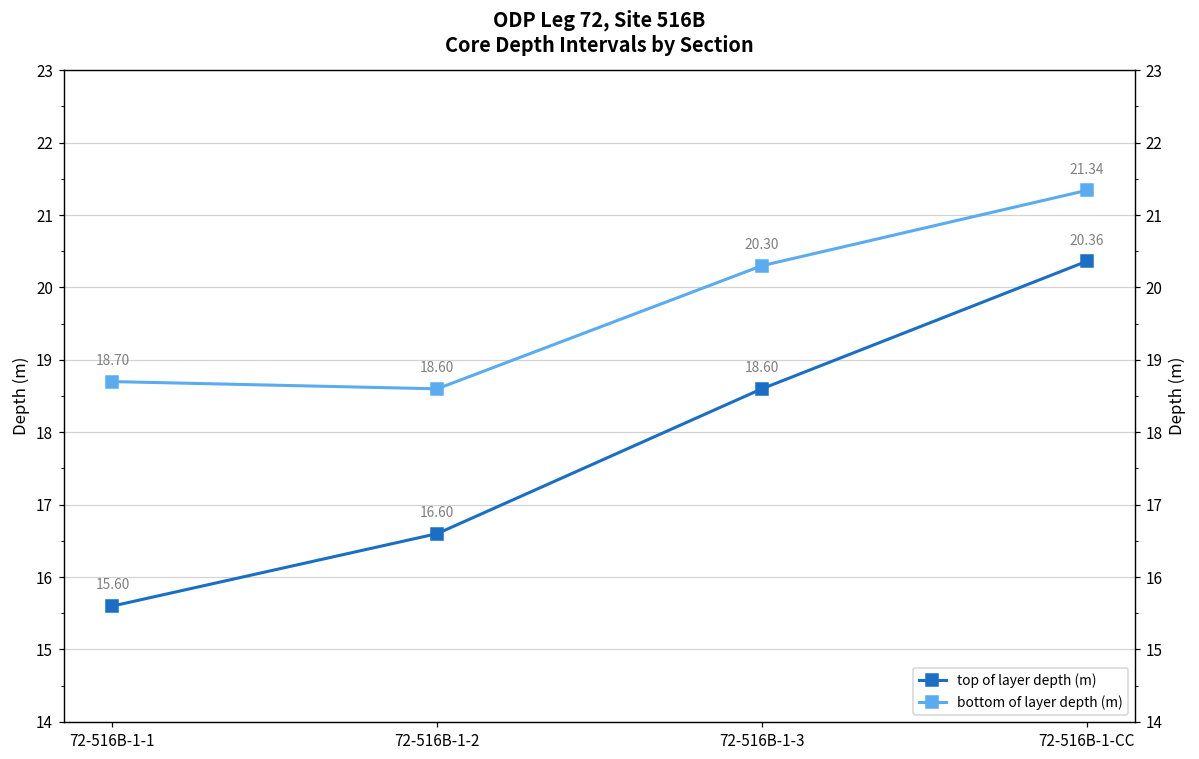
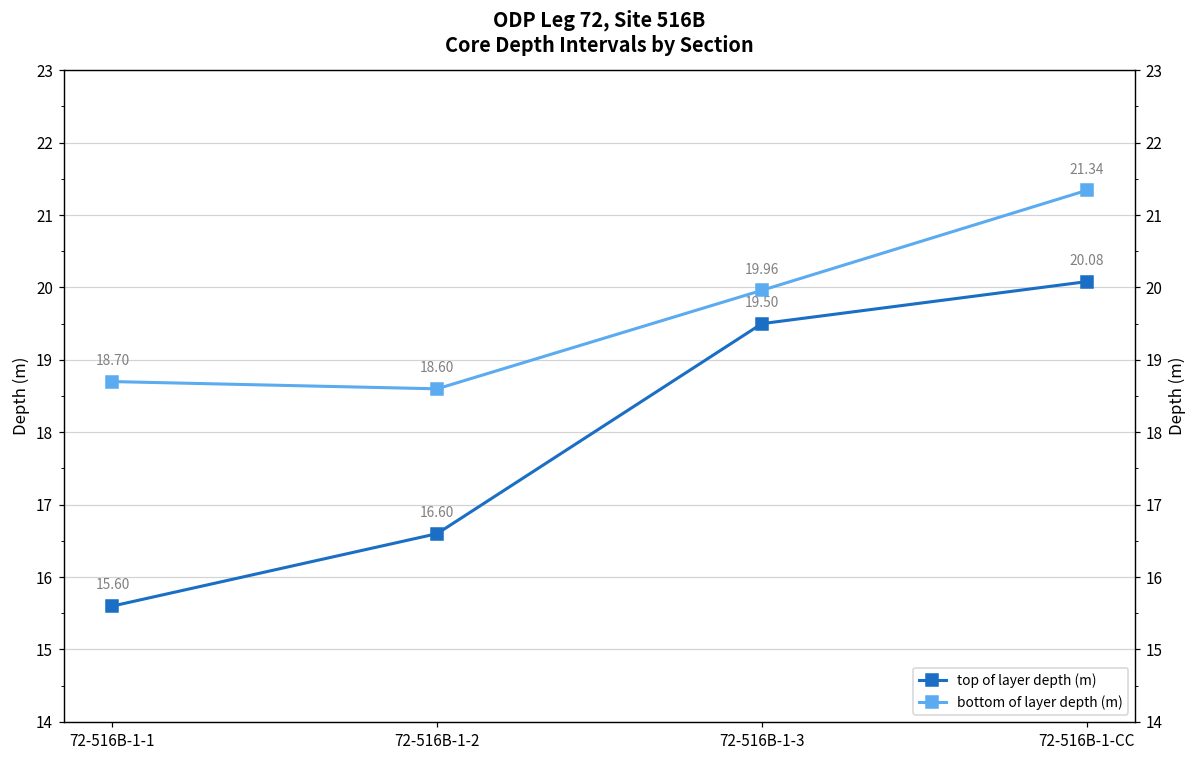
top of layer depth (m), 72-516B-1-3: 18.60 -> 19.50
bottom of layer depth (m), 72-516B-1-3: 20.30 -> 19.96
top of layer depth (m), 72-516B-1-CC: 20.36 -> 20.08
